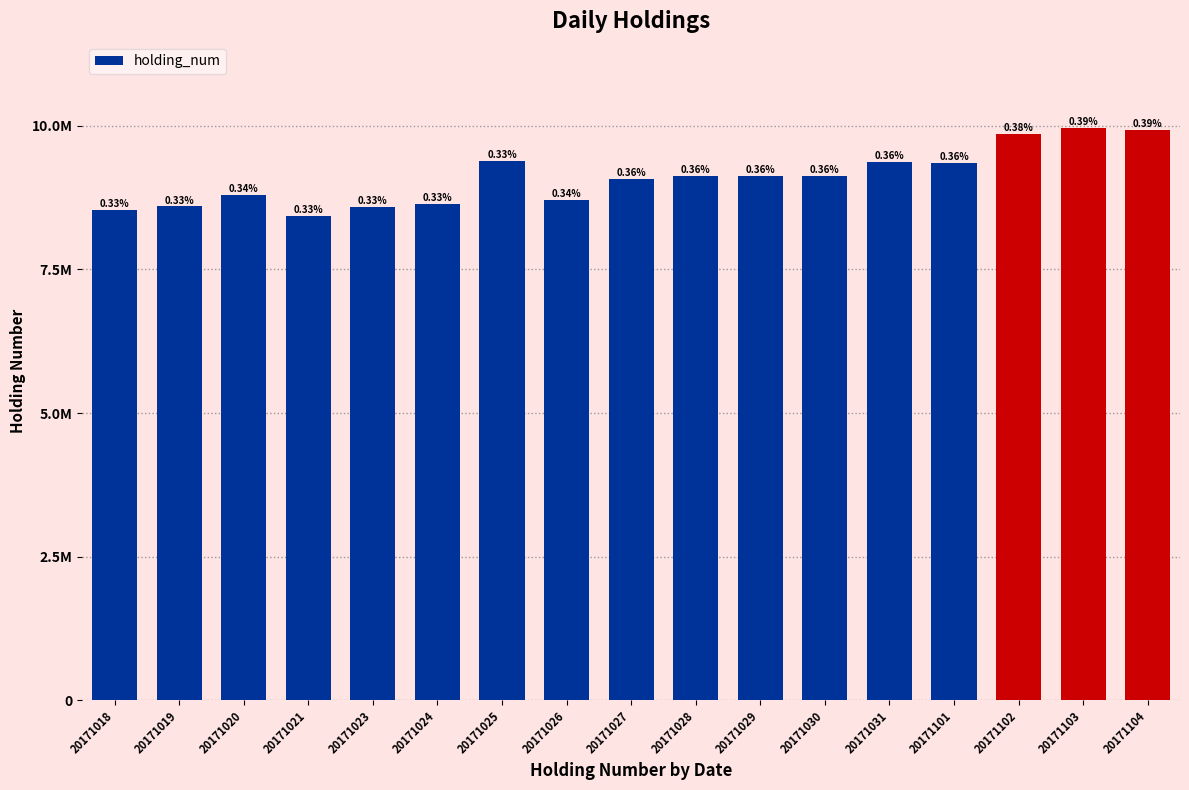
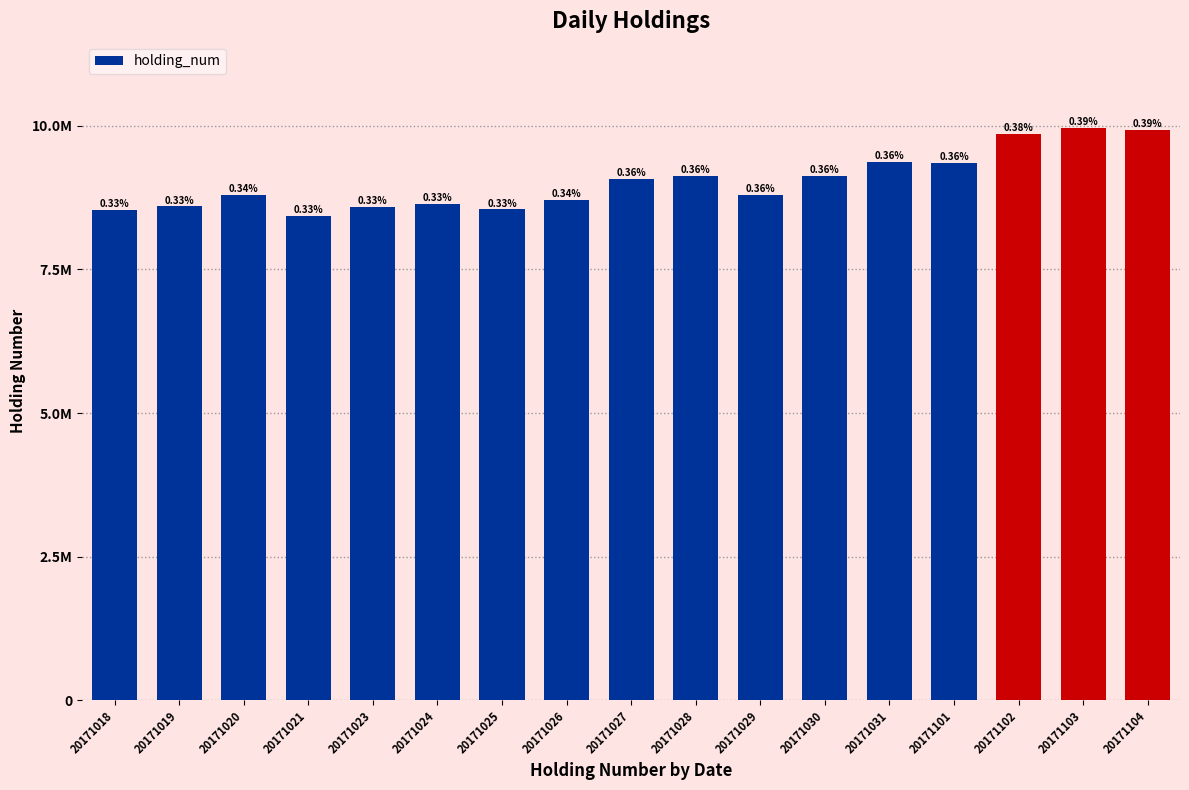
20171025: 9400000 -> 8500000
20171029: 9100000 -> 8800000
